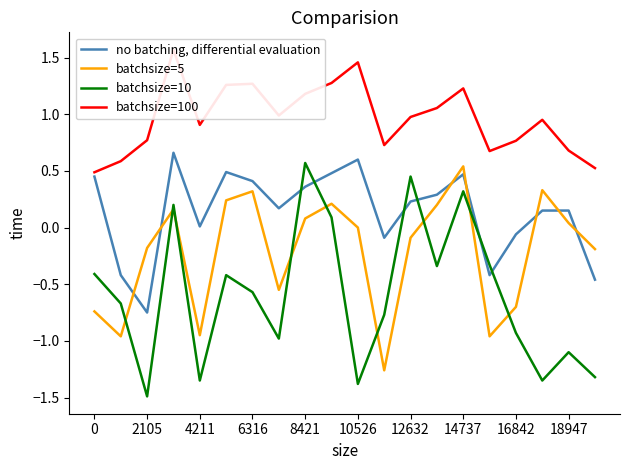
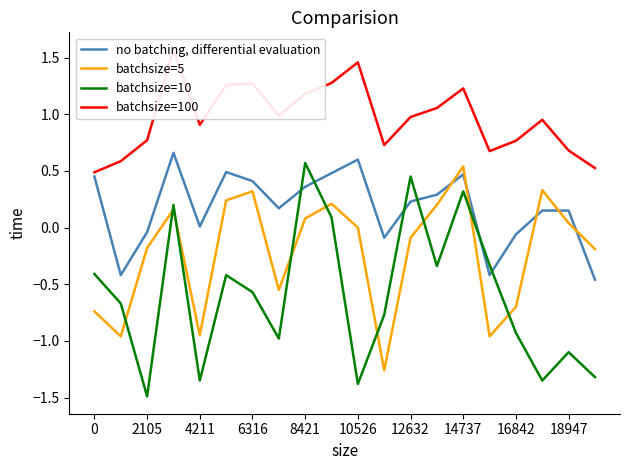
no batching, differential evaluation, 2105: -0.75 -> -0.04
